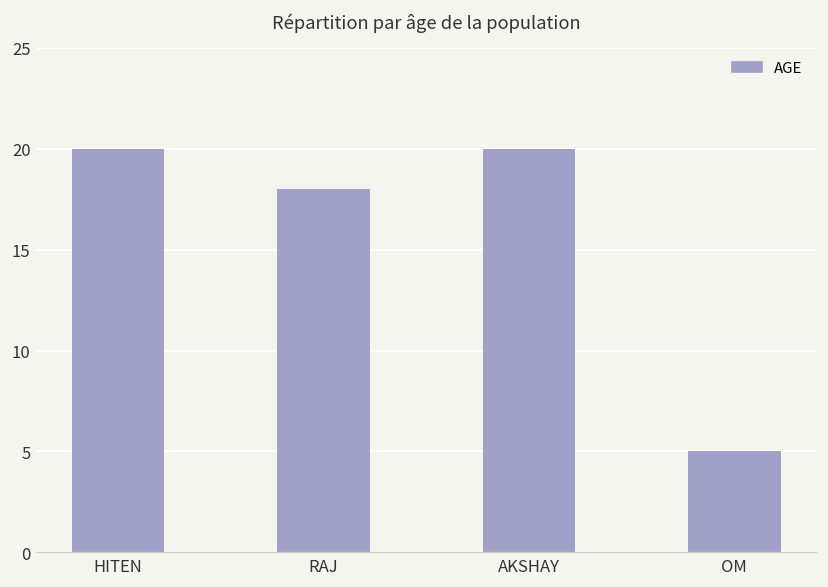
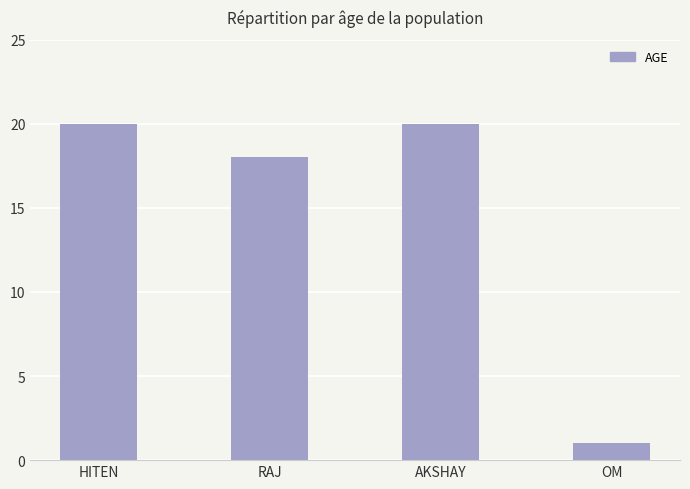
OM: 5 -> 1
